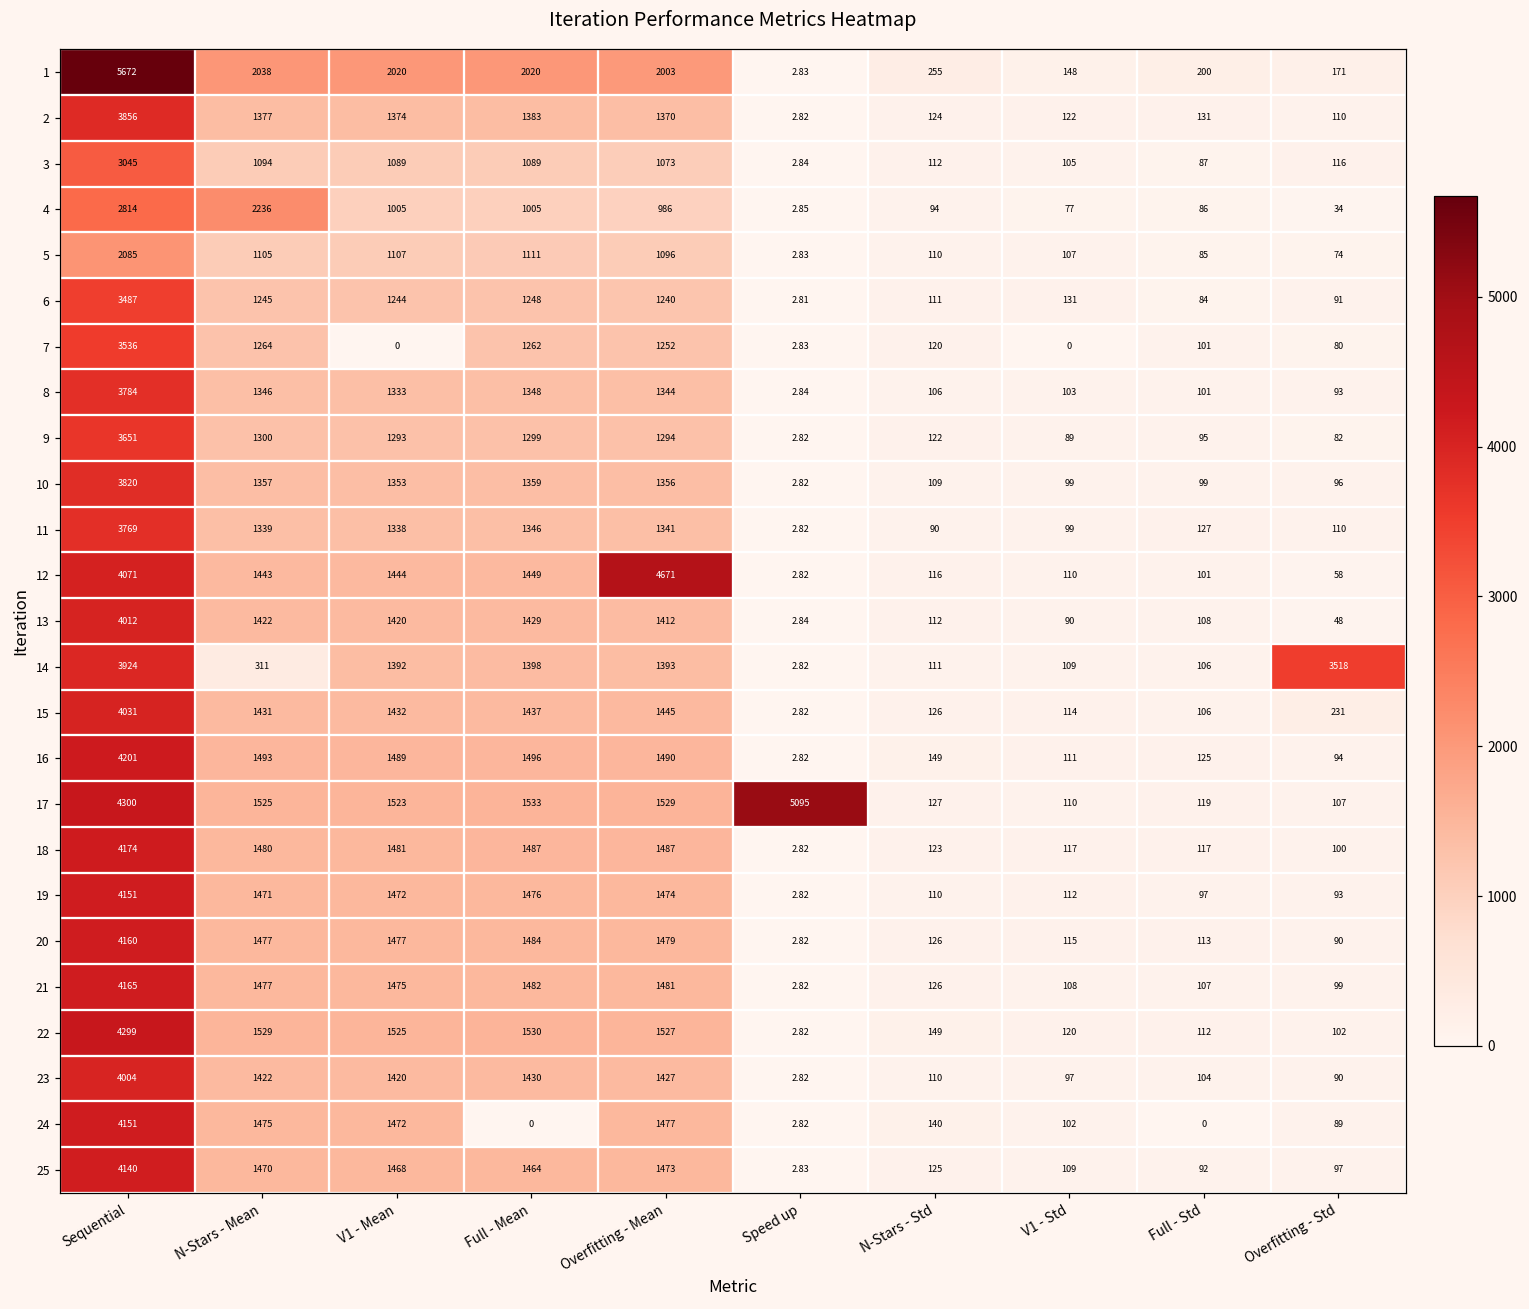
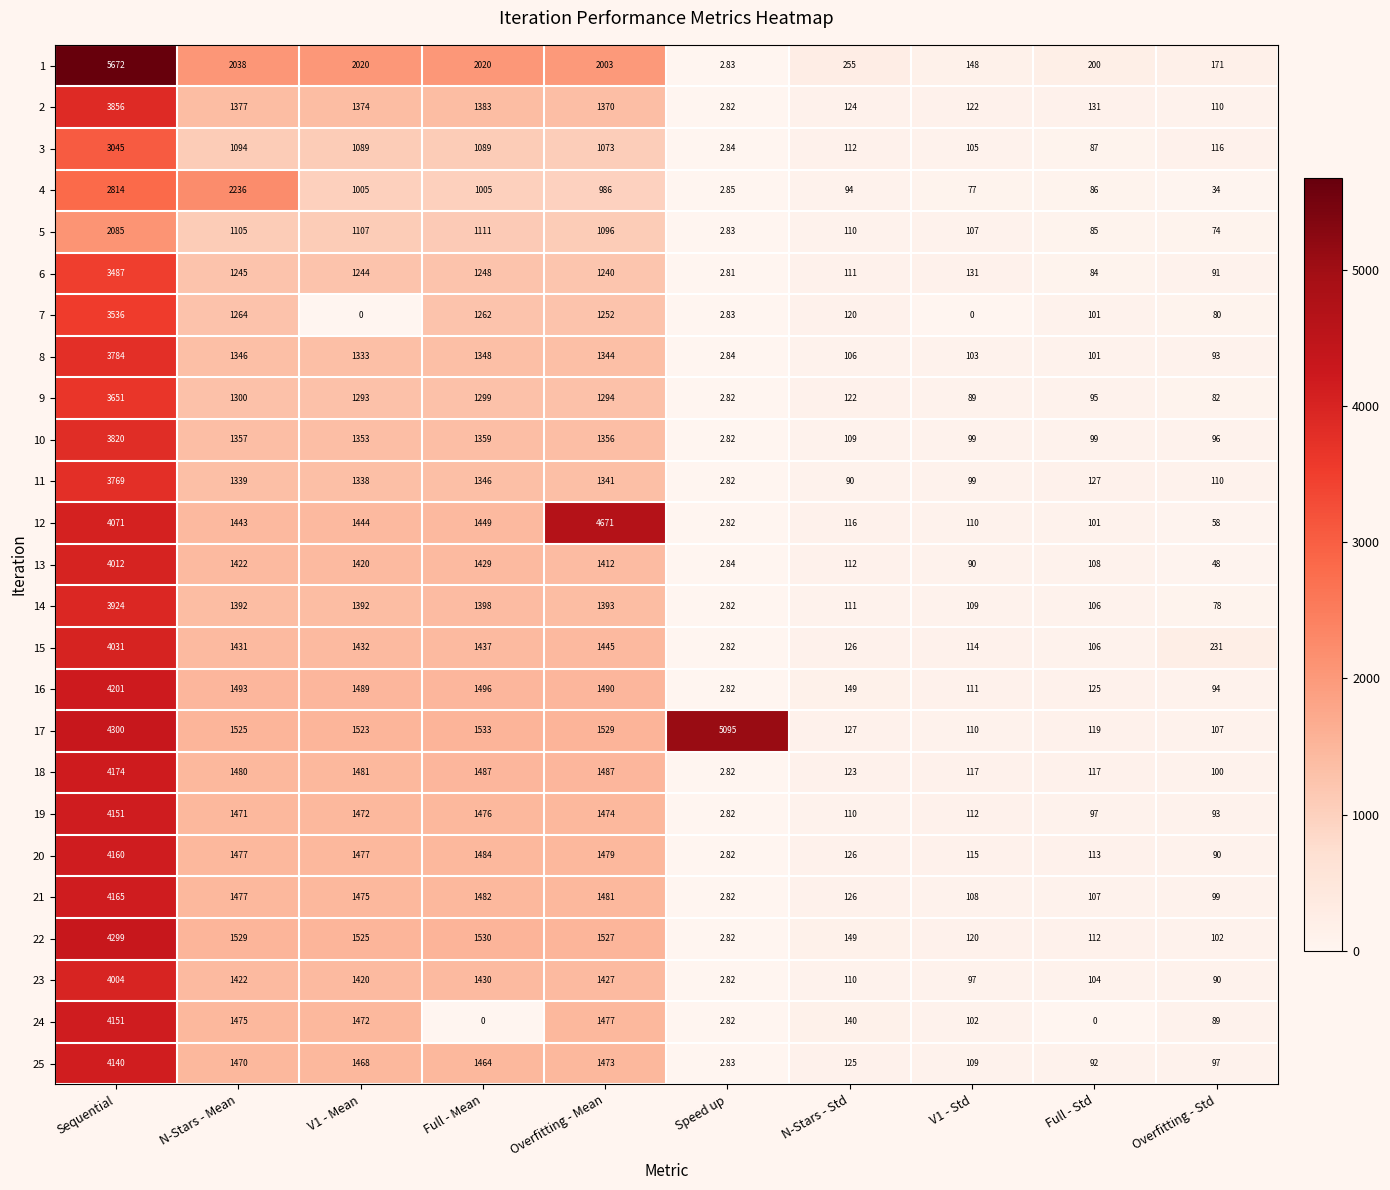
14, N-Stars - Mean: 311 -> 1392
14, Overfitting - Std: 3518 -> 78
